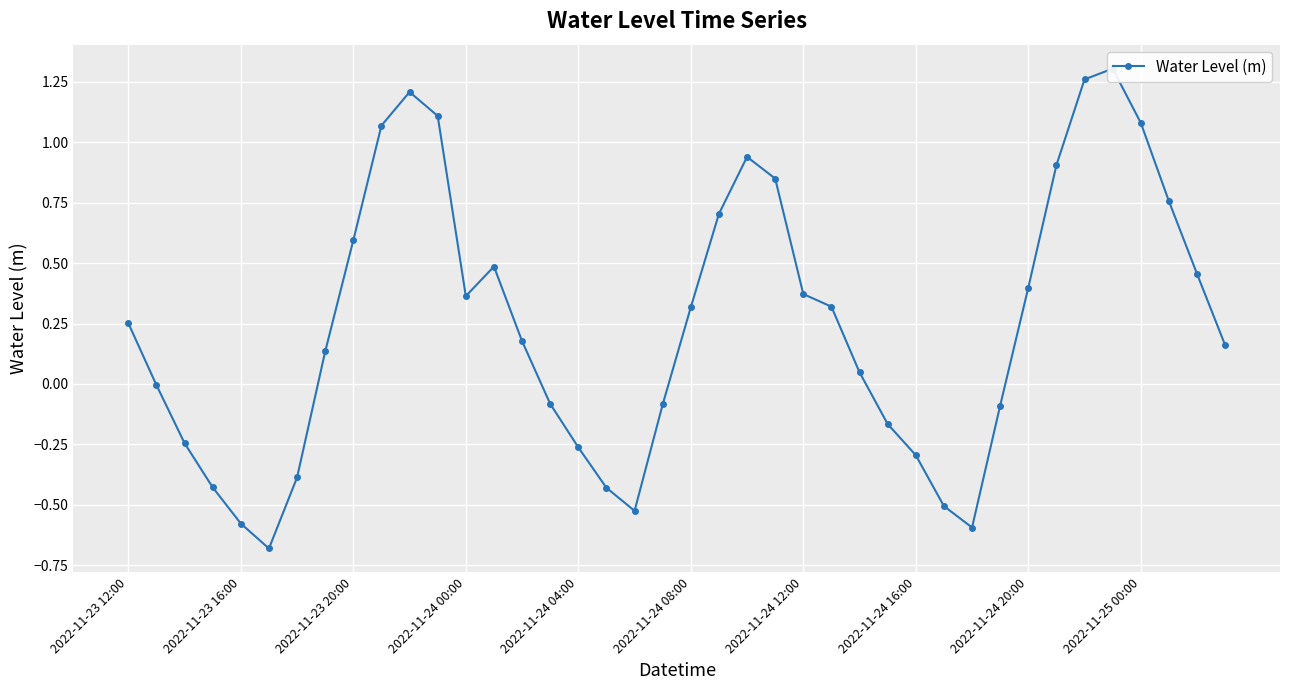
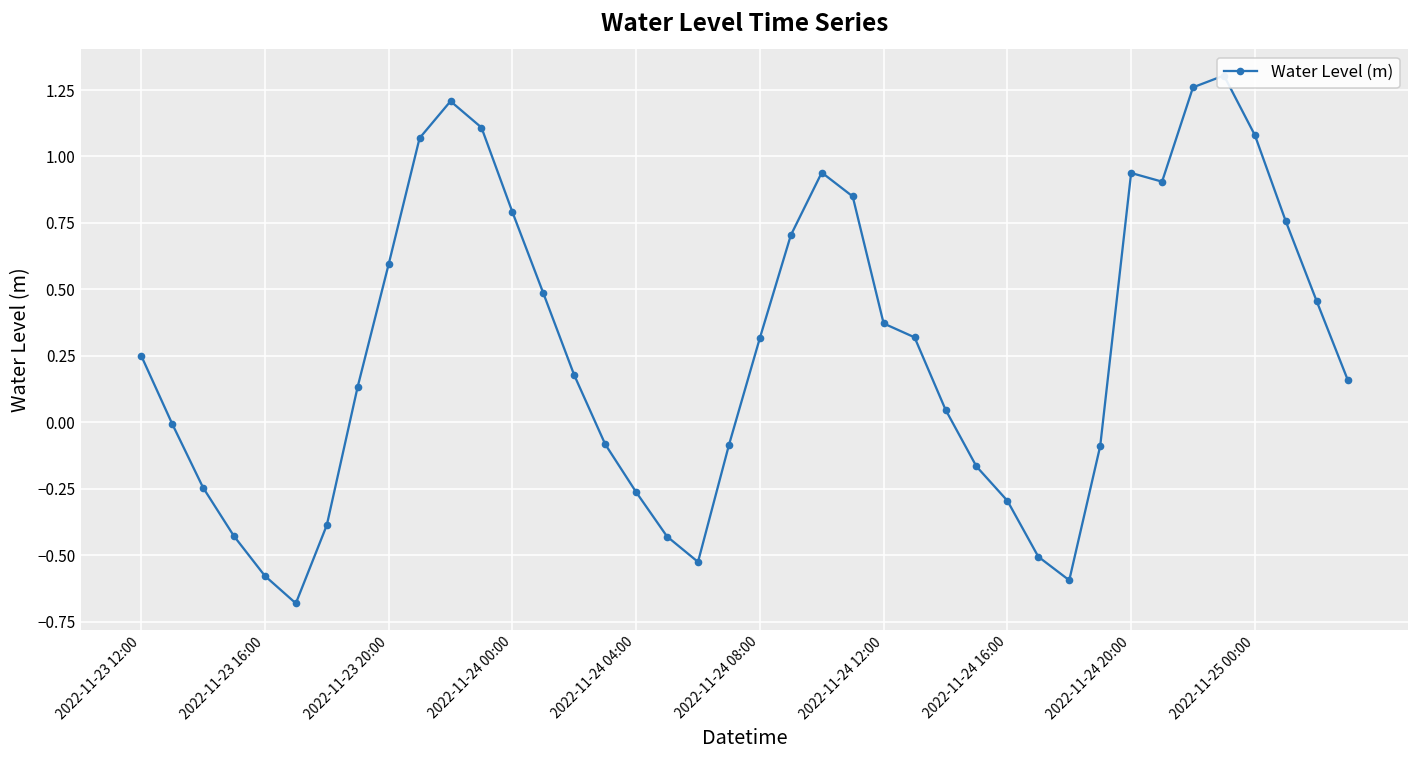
2022-11-24 00:00: 0.36 -> 0.79
2022-11-24 20:00: 0.40 -> 0.94
